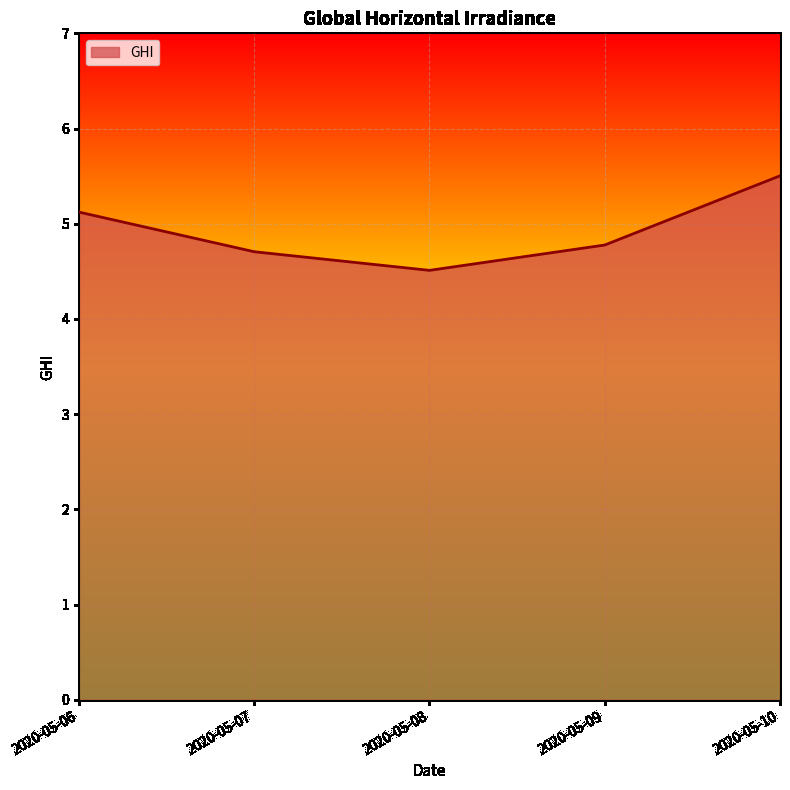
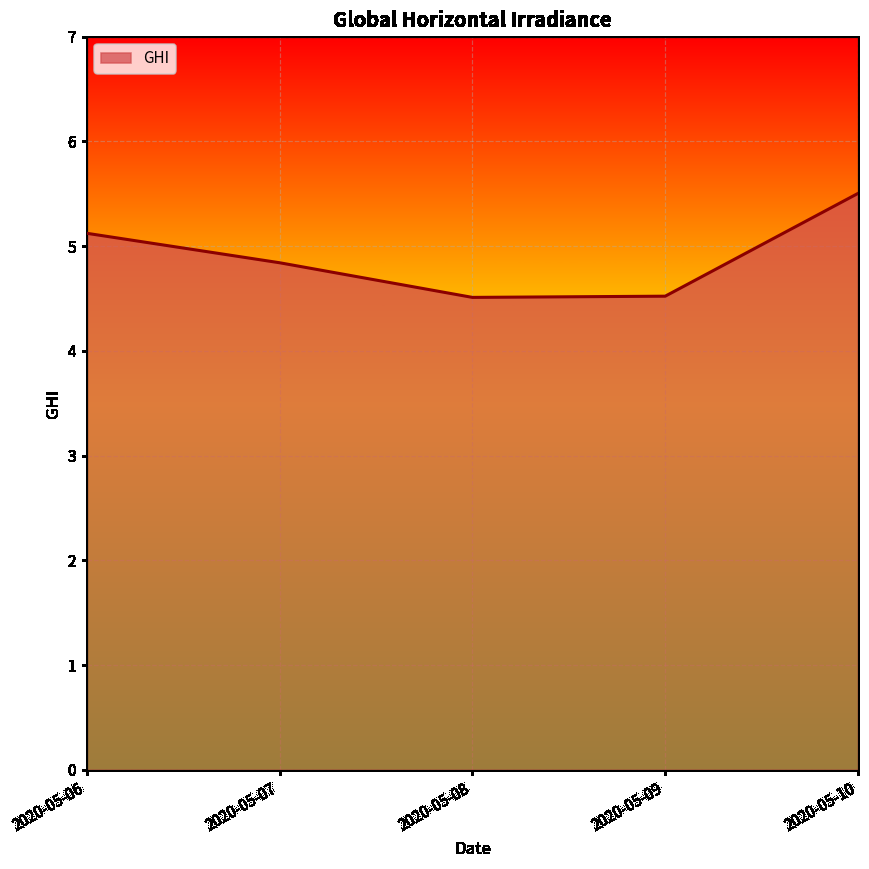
2020-05-07: 4.7 -> 4.8
2020-05-09: 4.8 -> 4.5
